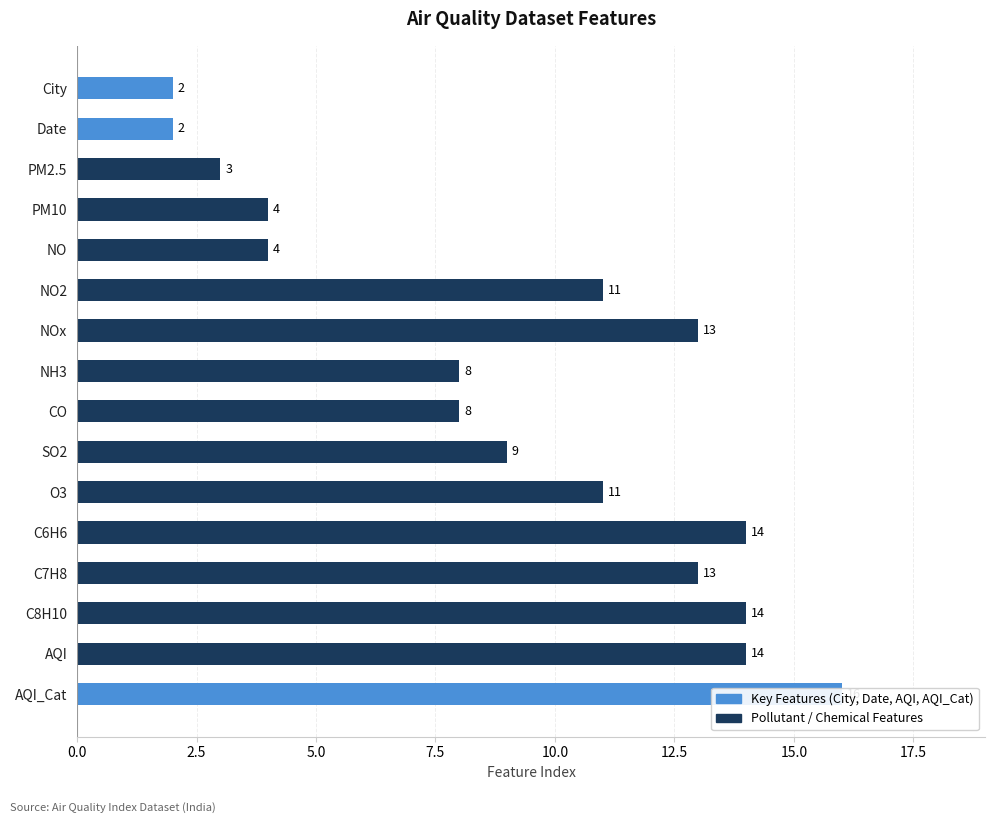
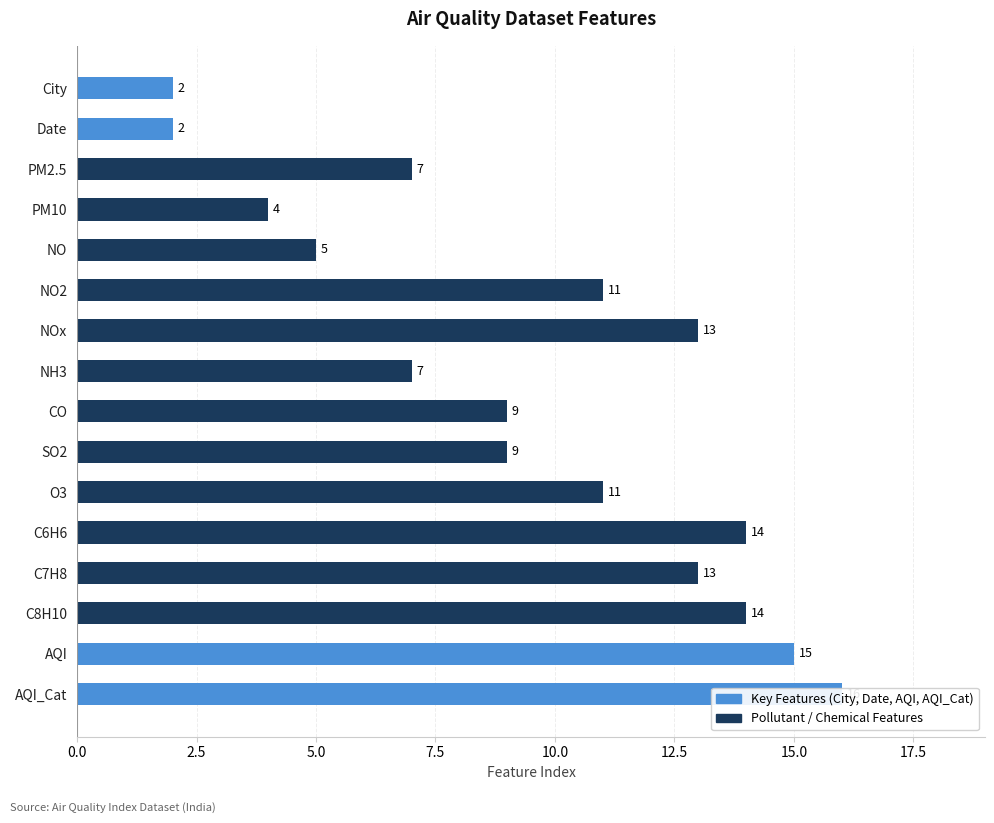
PM2.5: 3 -> 7
NO: 4 -> 5
NH3: 8 -> 7
CO: 8 -> 9
AQI: 14 -> 15
